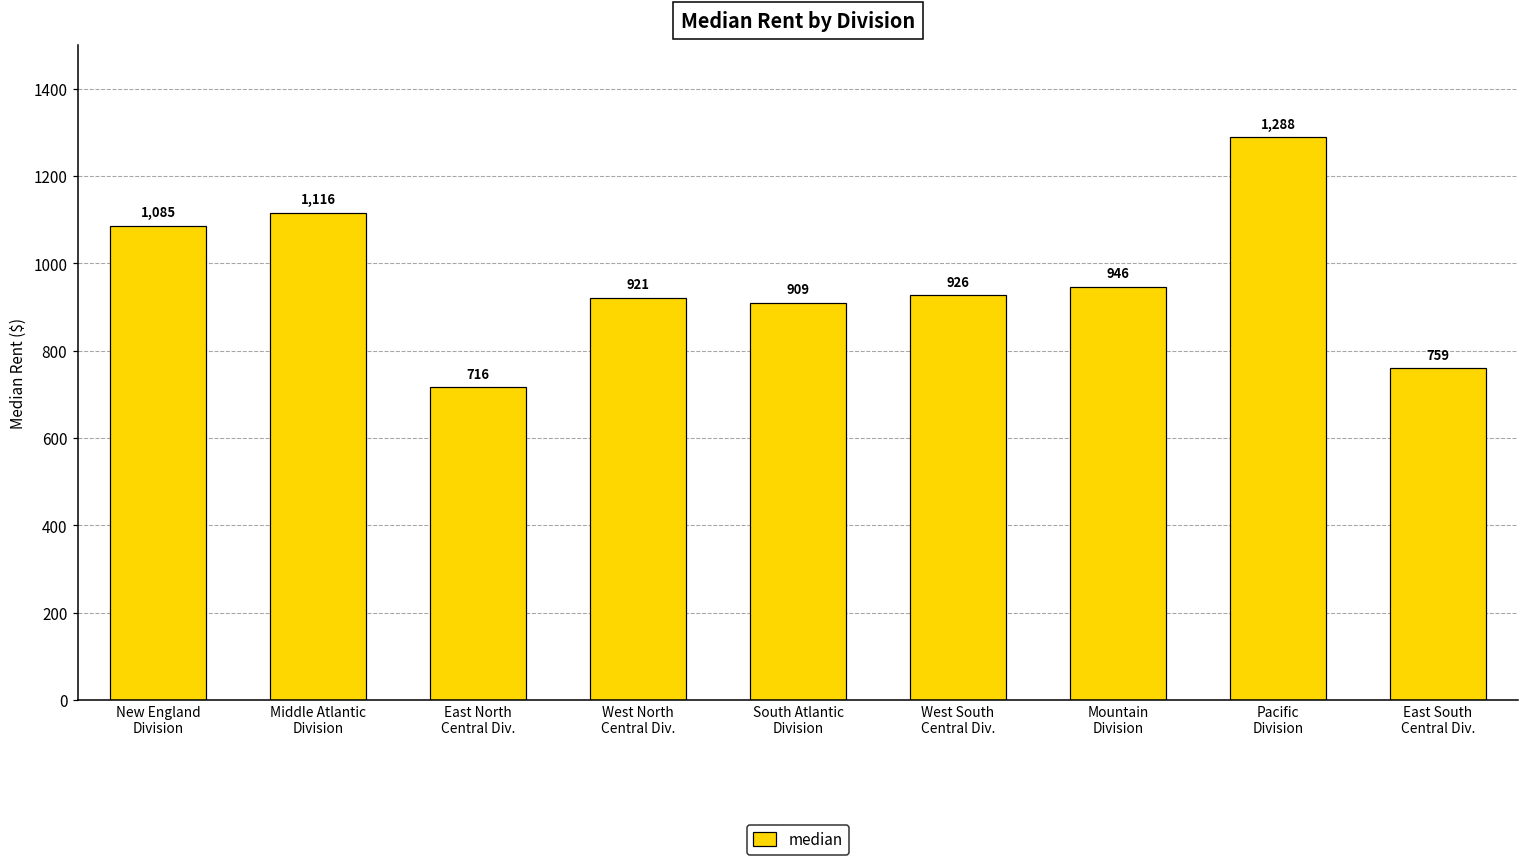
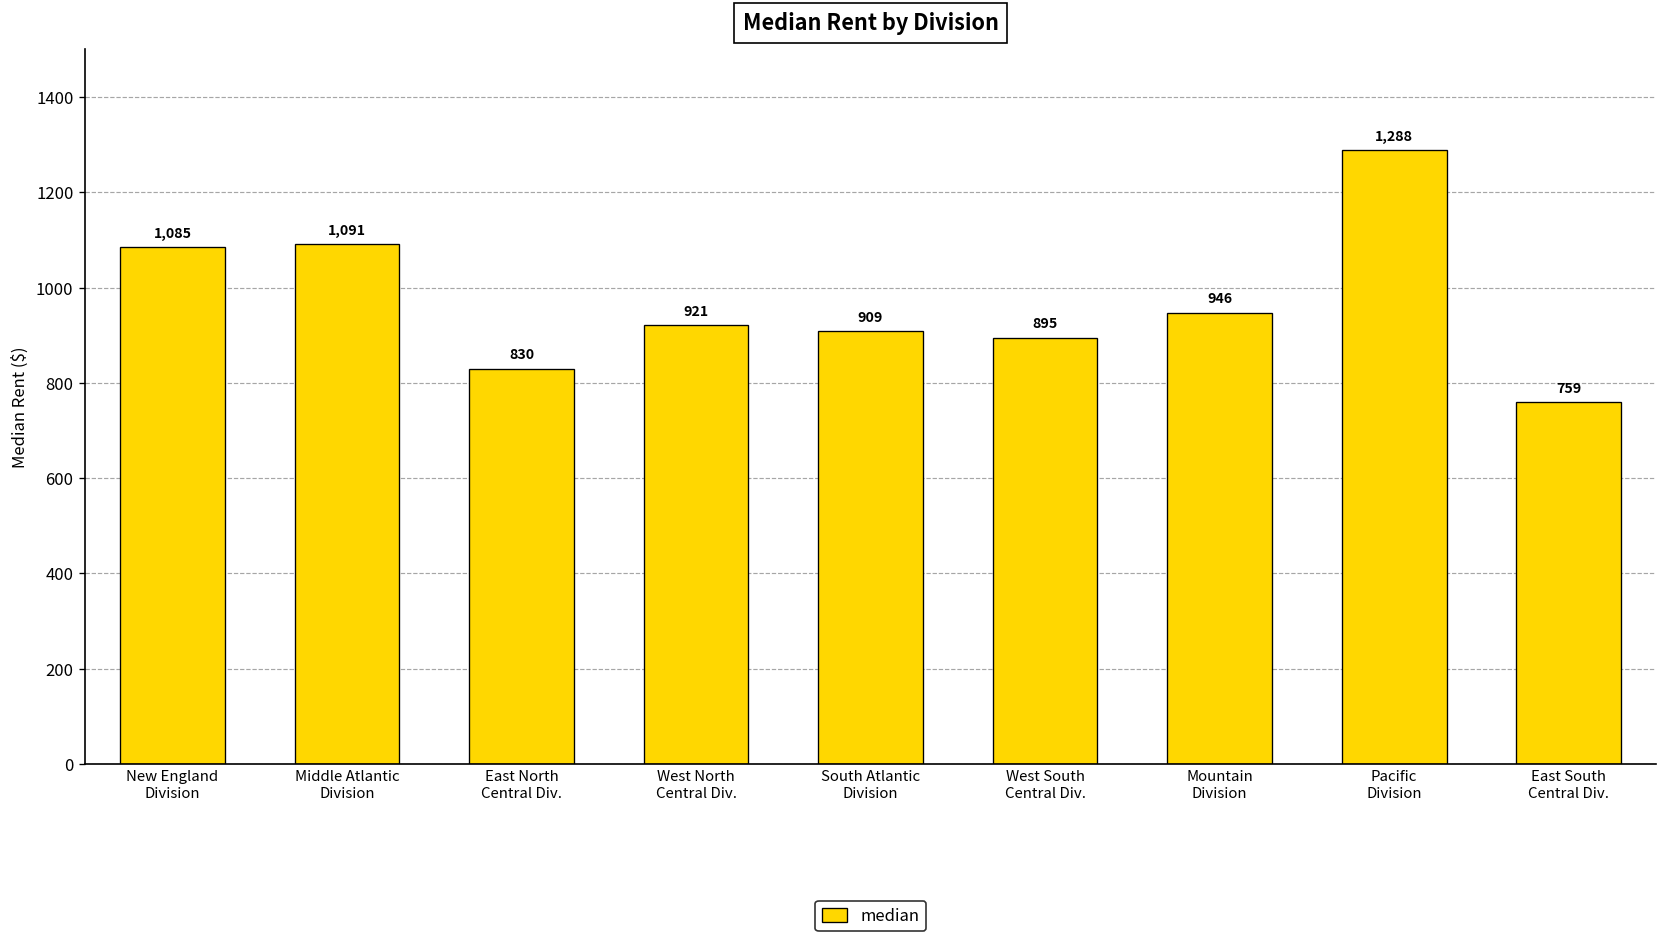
Middle Atlantic Division: 1,116 -> 1,091
East North Central Div.: 716 -> 830
West South Central Div.: 926 -> 895
